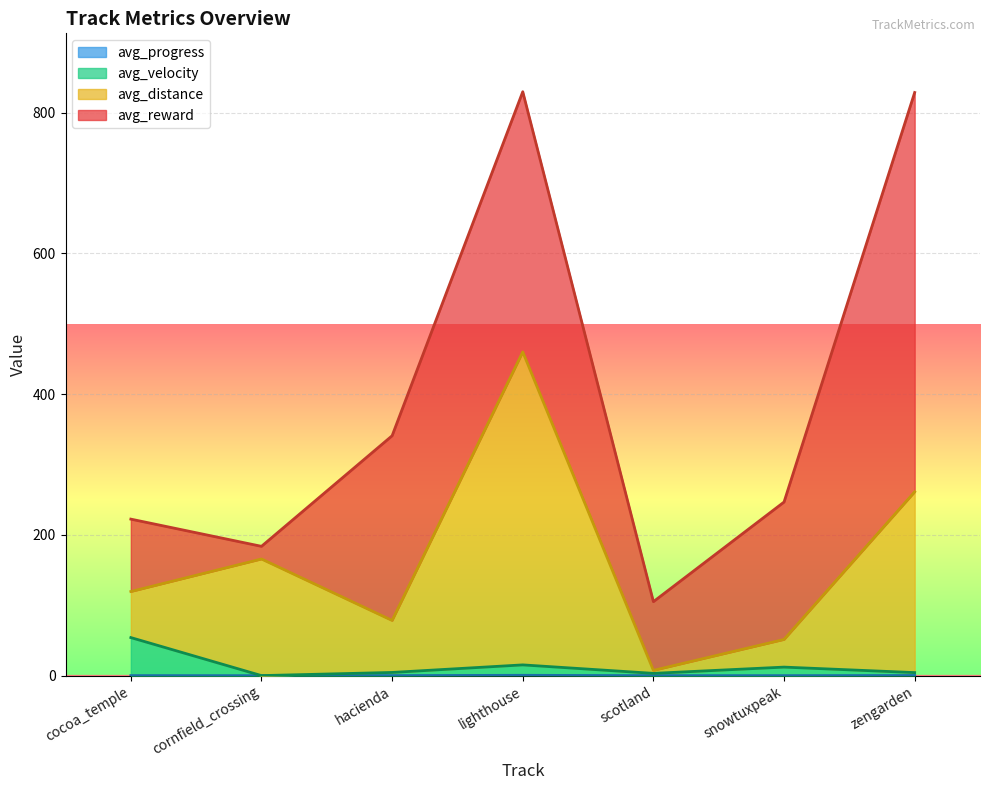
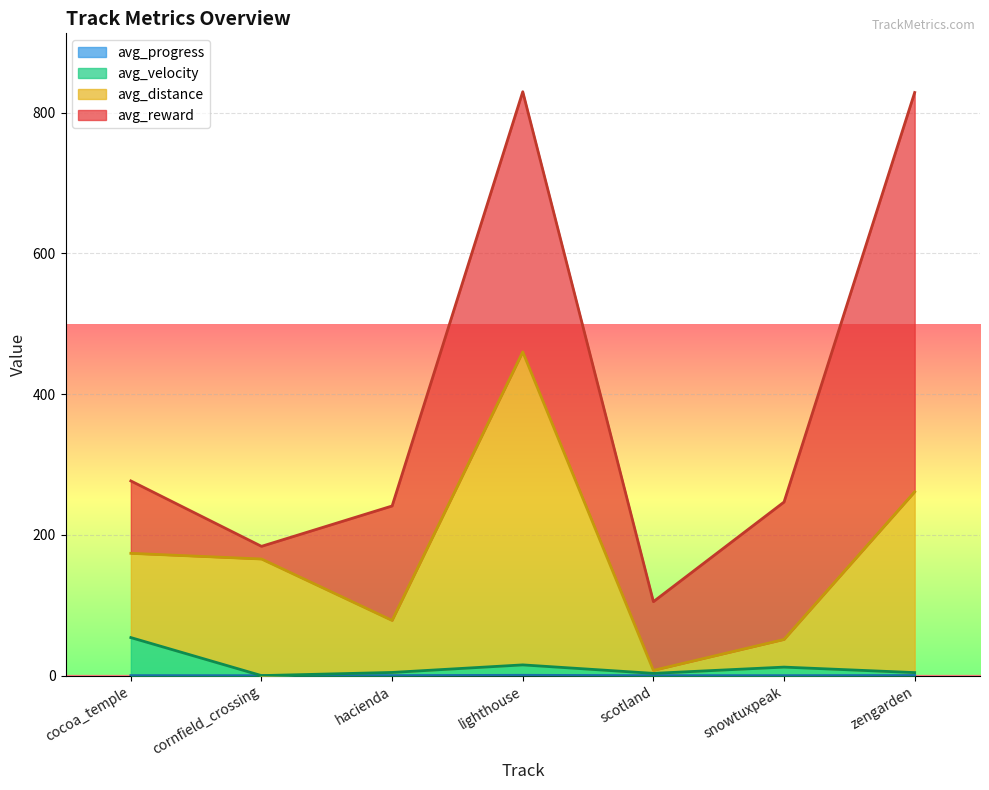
avg_distance, cocoa_temple: 70 -> 120
avg_reward, hacienda: 260 -> 160
